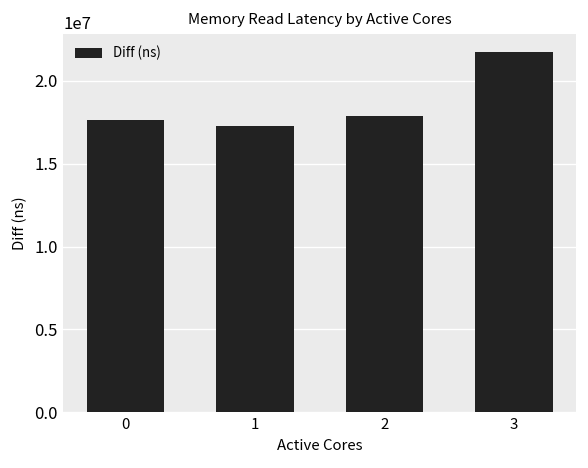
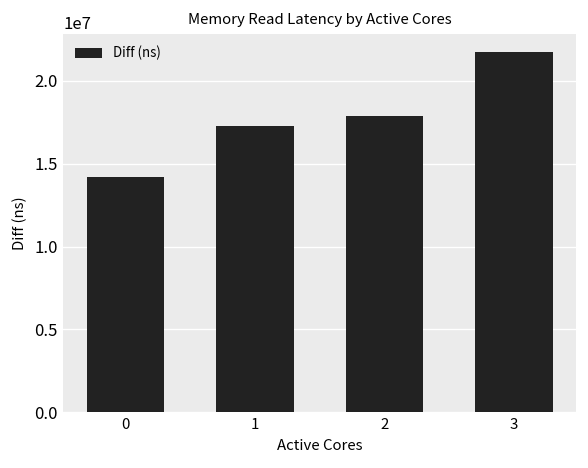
0: 17600000 -> 14200000
